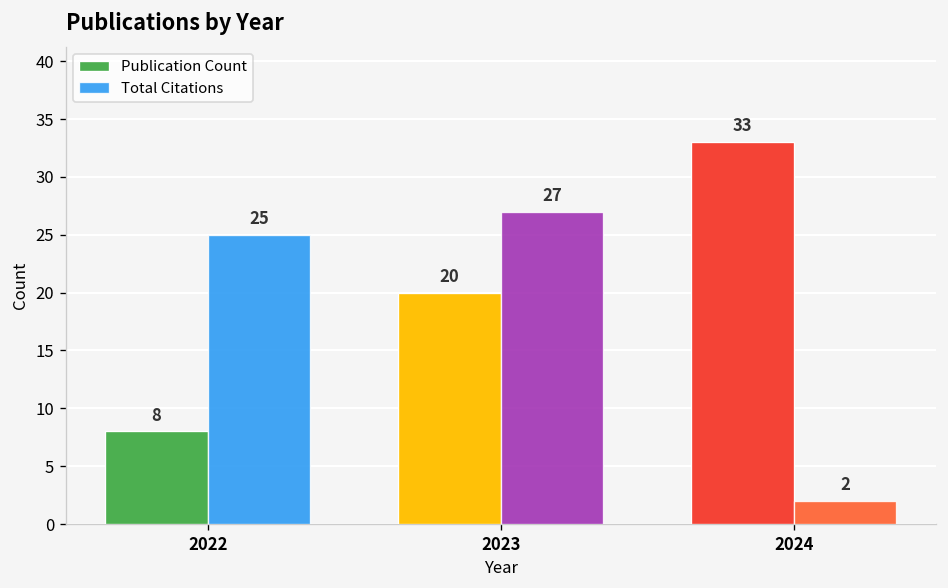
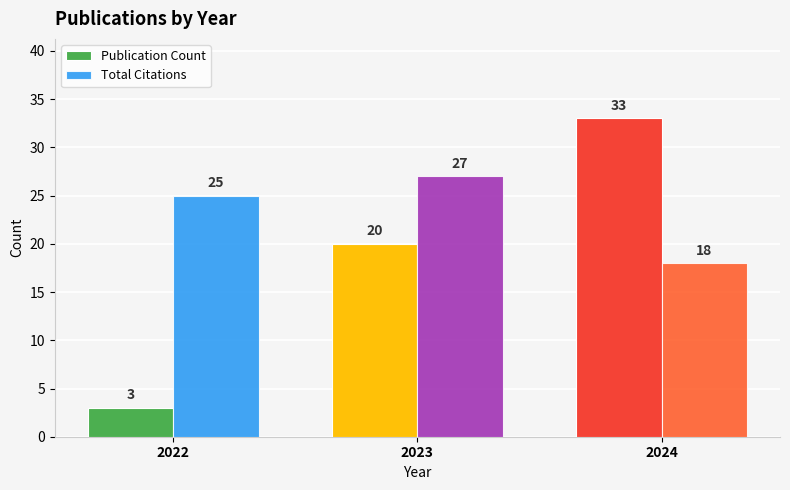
Publication Count, 2022: 8 -> 3
Total Citations, 2024: 2 -> 18
